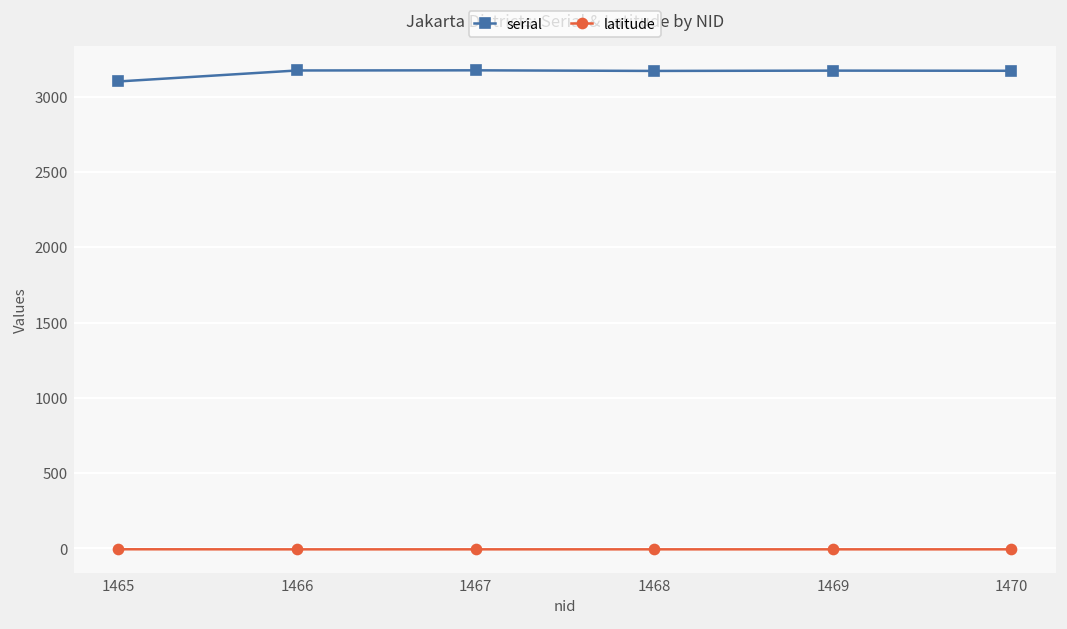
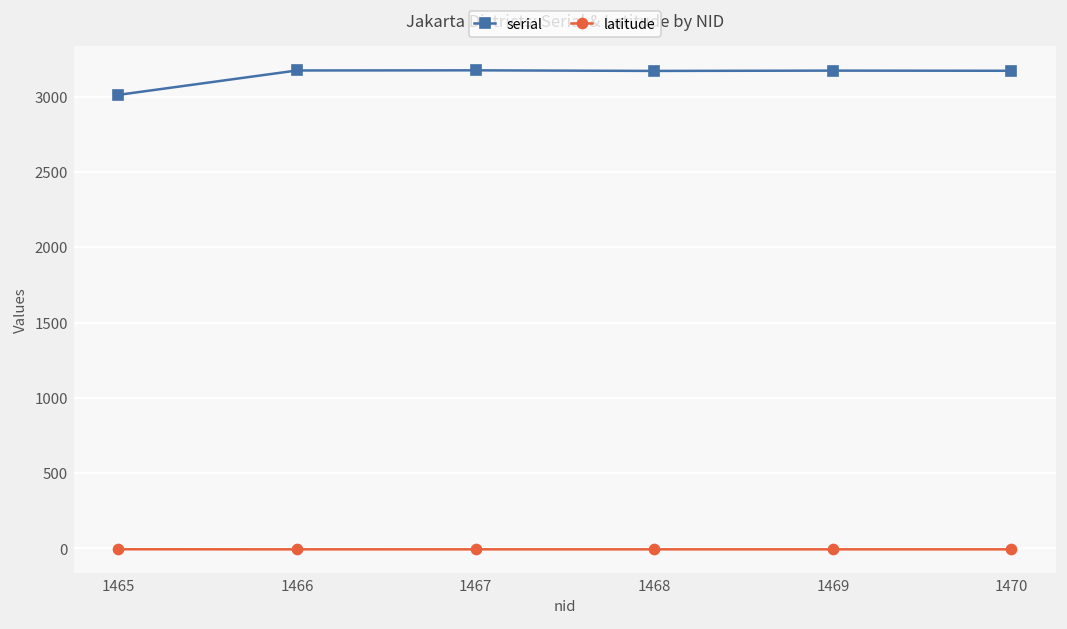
serial, 1465: 3100 -> 3010
